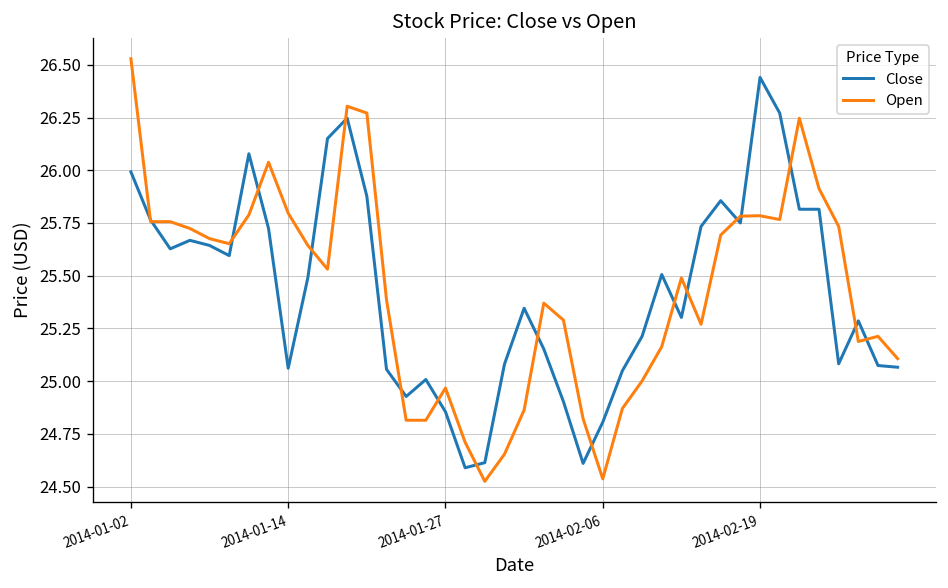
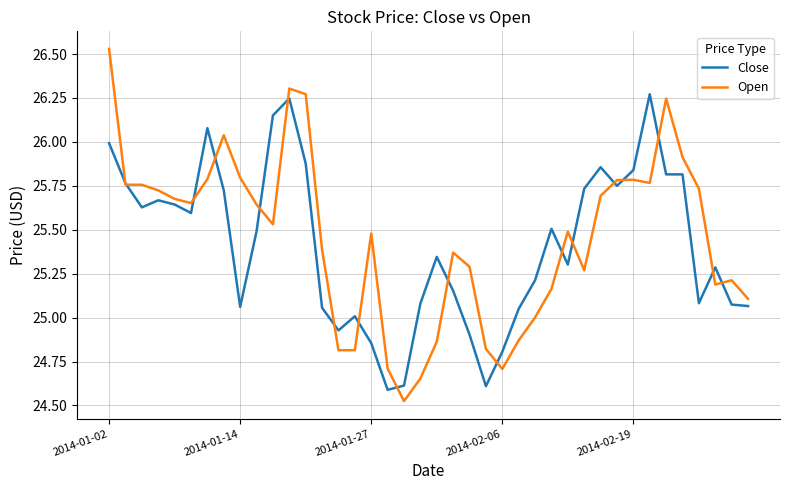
Open, 2014-01-27: 24.97 -> 25.48
Open, 2014-02-06: 24.54 -> 24.71
Close, 2014-02-19: 26.44 -> 25.84
